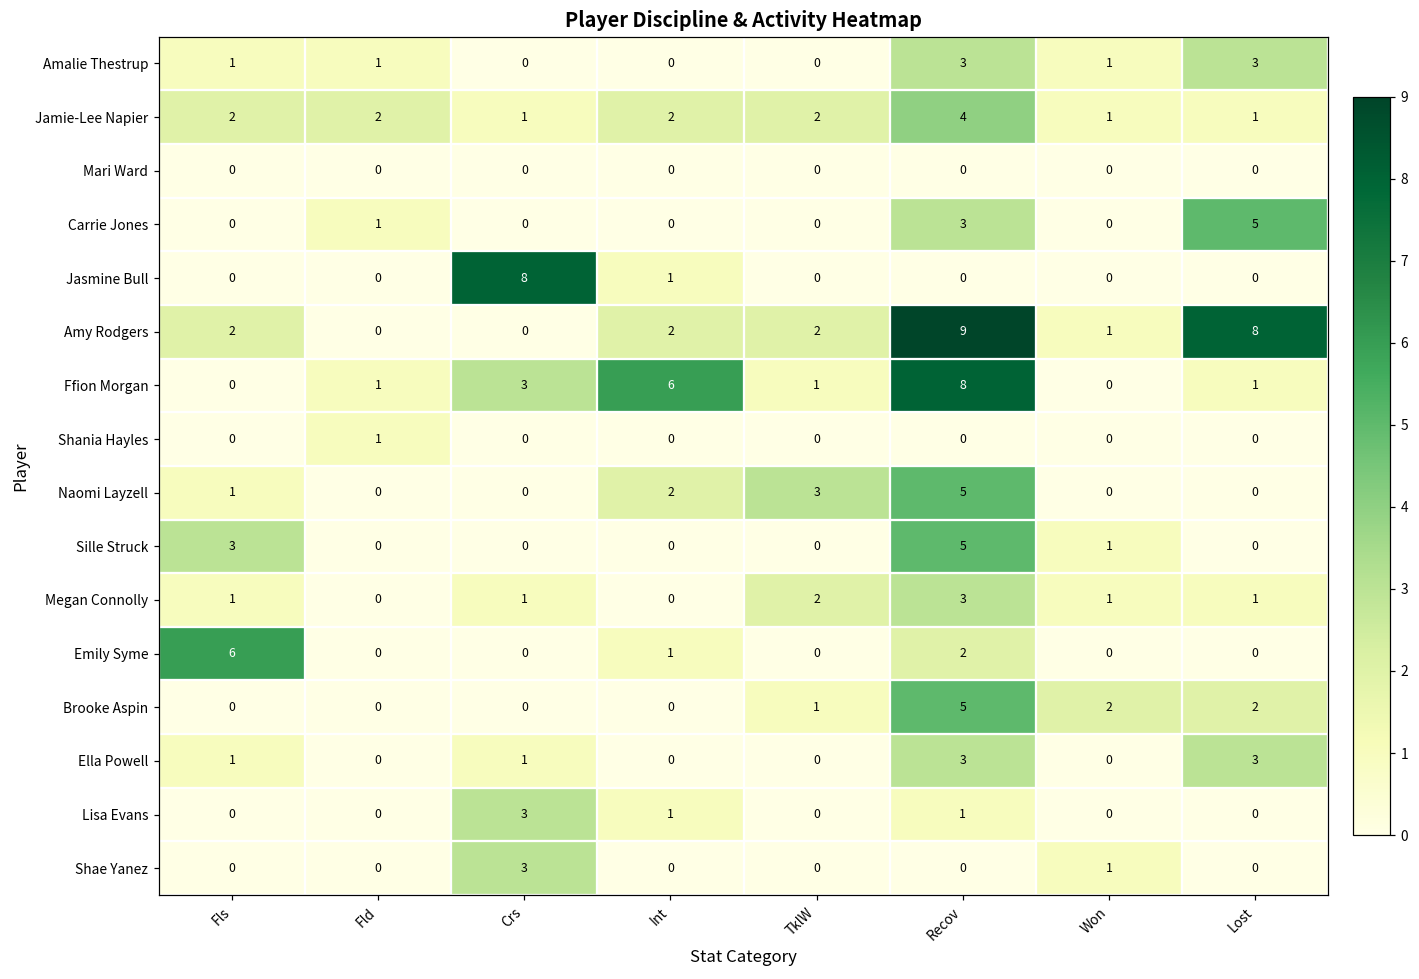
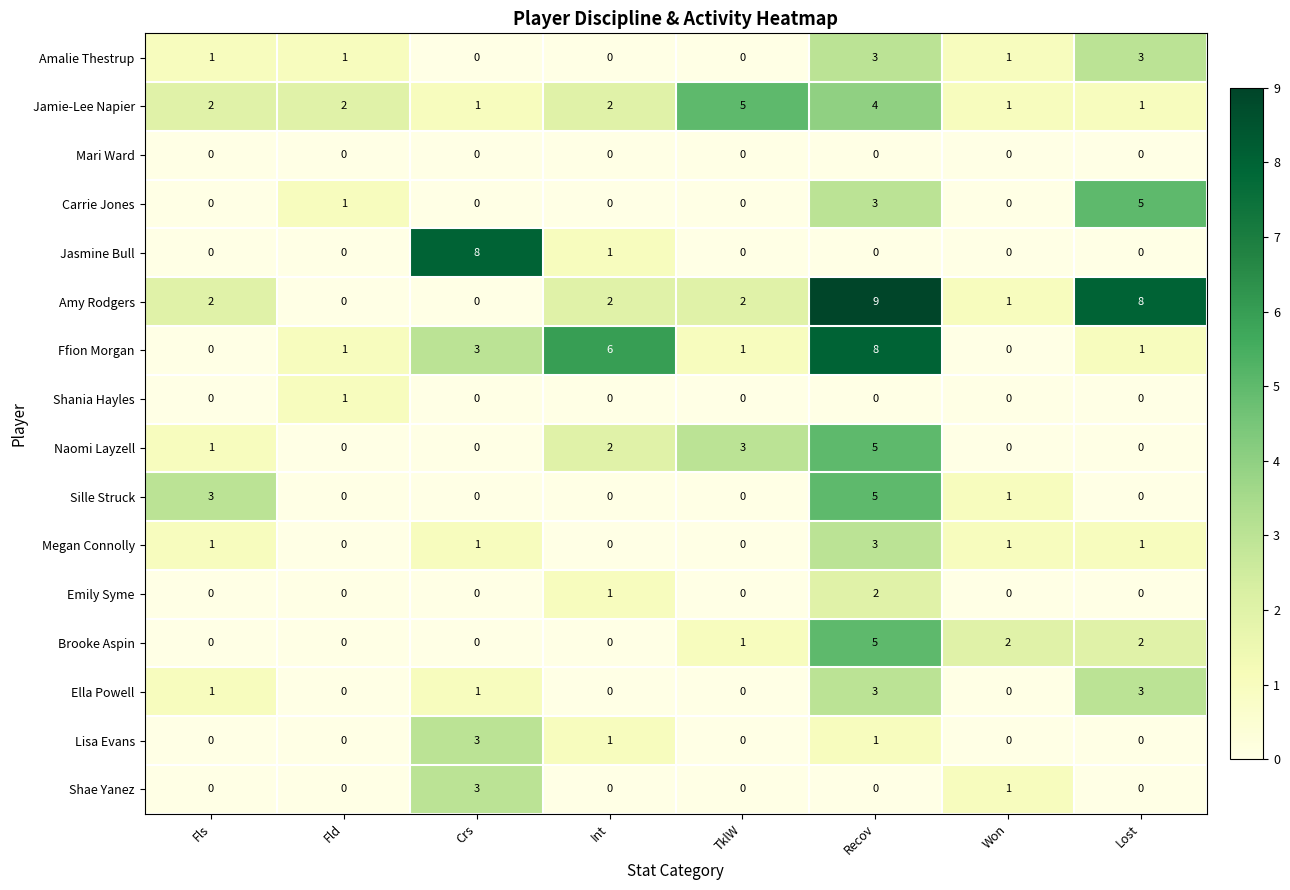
Jamie-Lee Napier, TklW: 2 -> 5
Megan Connolly, TklW: 2 -> 0
Emily Syme, Fls: 6 -> 0
